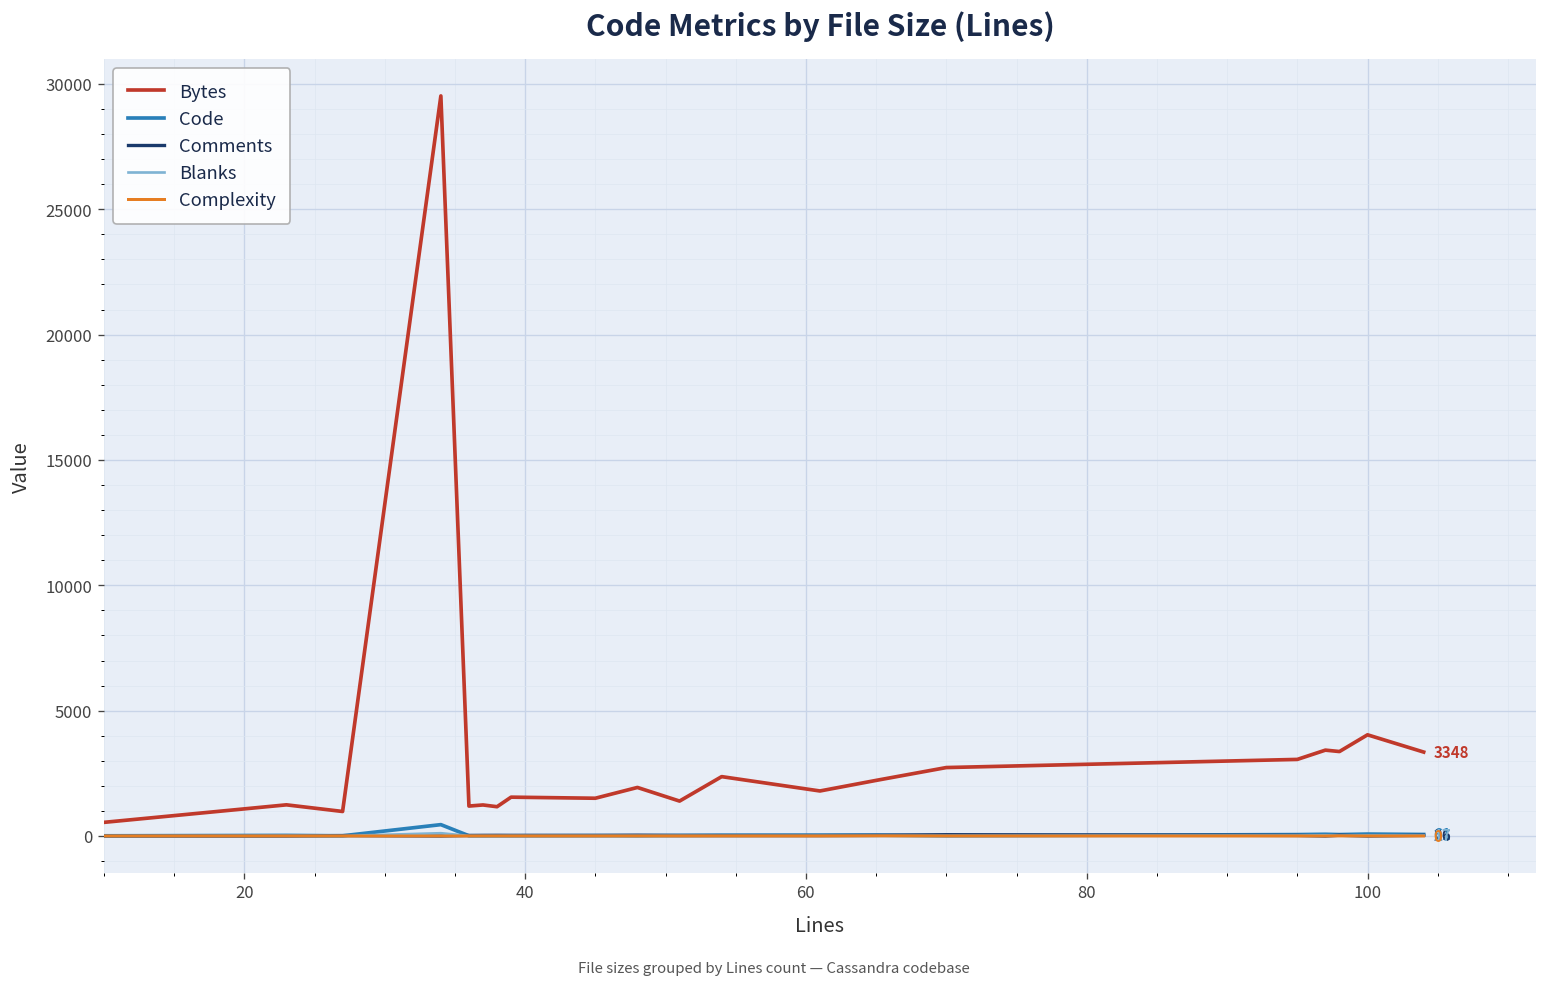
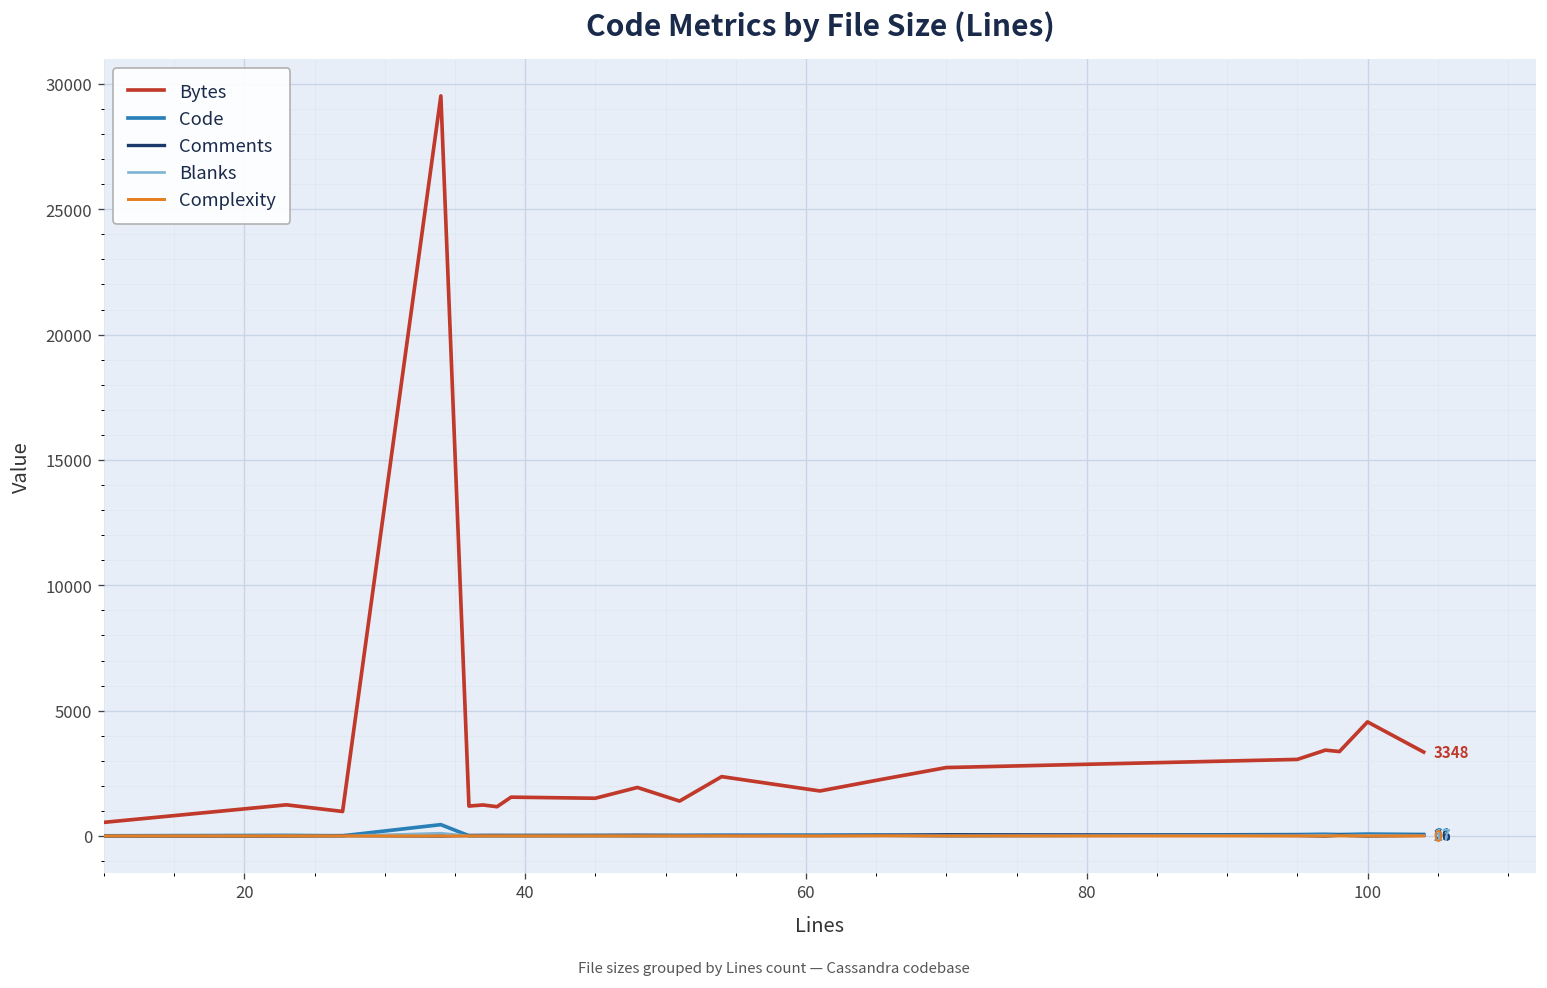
Bytes, 100: 4000 -> 4600
